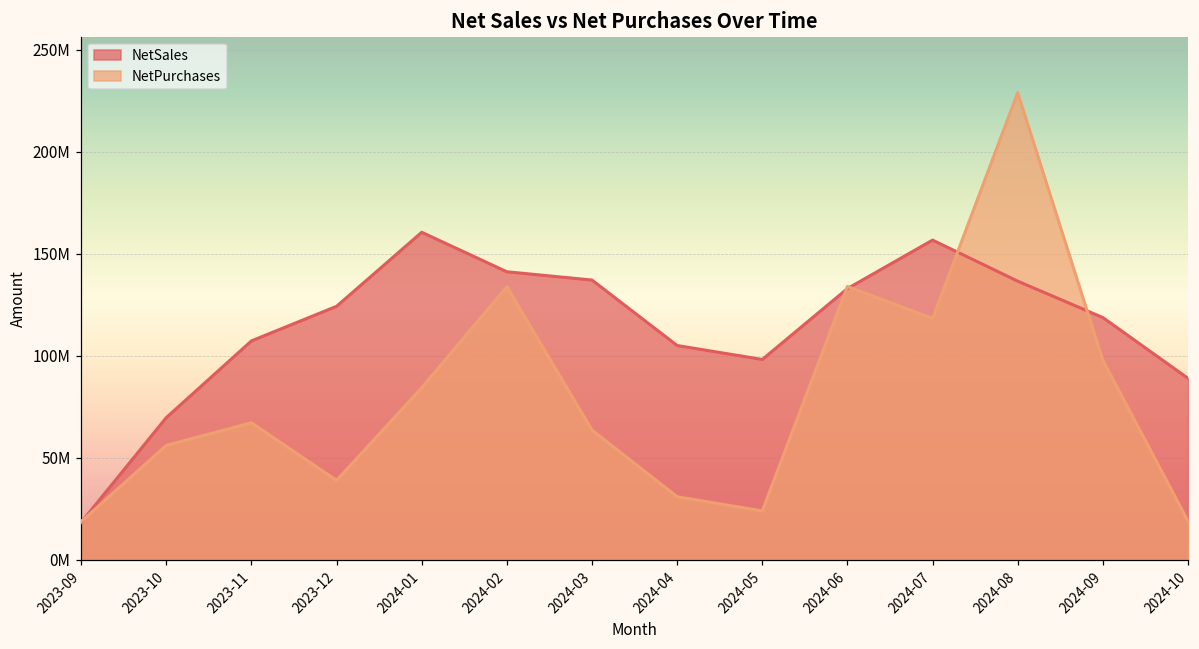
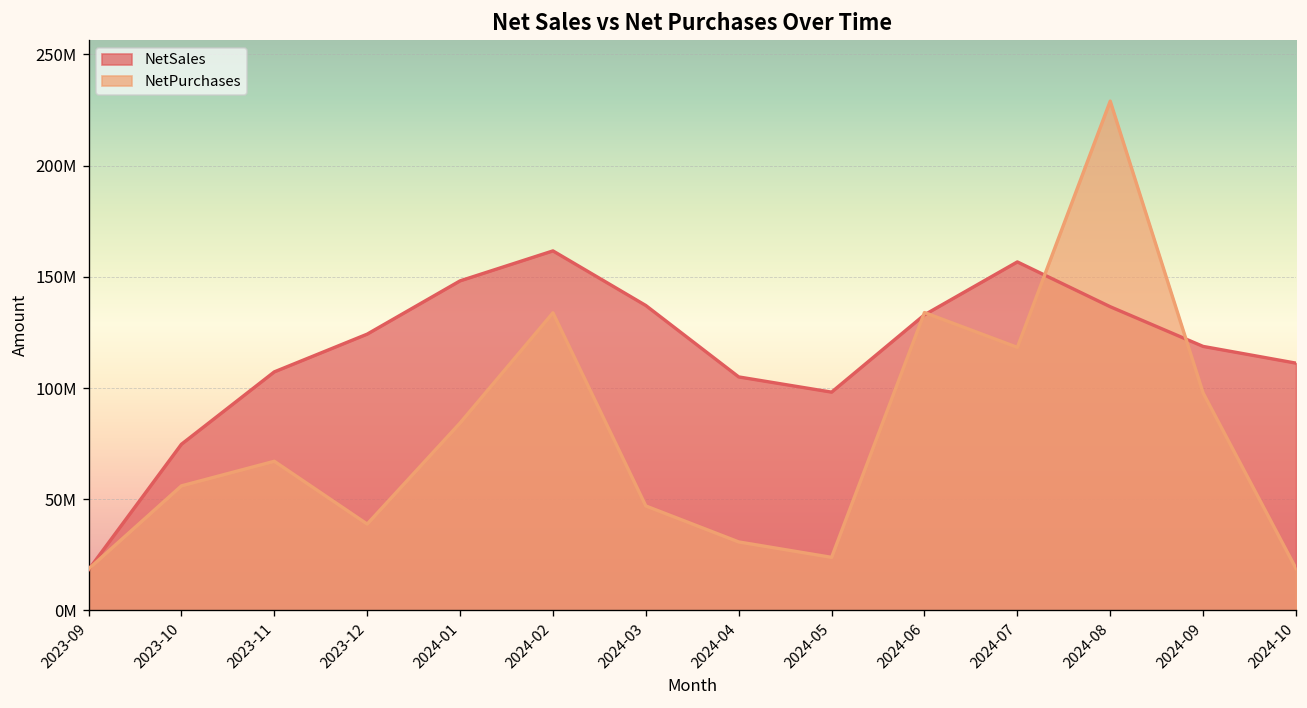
NetSales, 2023-10: 70000000 -> 75000000
NetSales, 2024-01: 161000000 -> 148000000
NetSales, 2024-02: 141000000 -> 162000000
NetPurchases, 2024-03: 64000000 -> 47000000
NetSales, 2024-10: 89000000 -> 111000000
